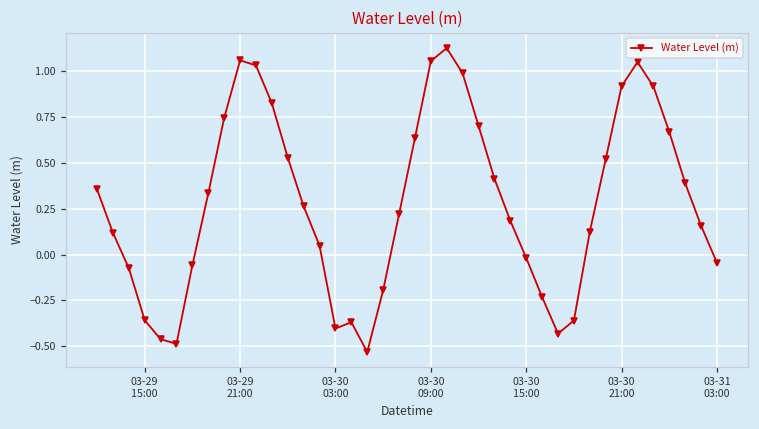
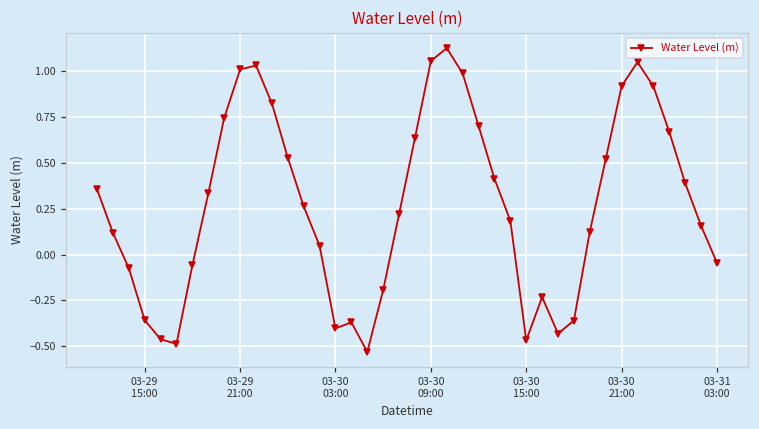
03-29 21:00: 1.06 -> 1.01
03-30 15:00: -0.02 -> -0.47
